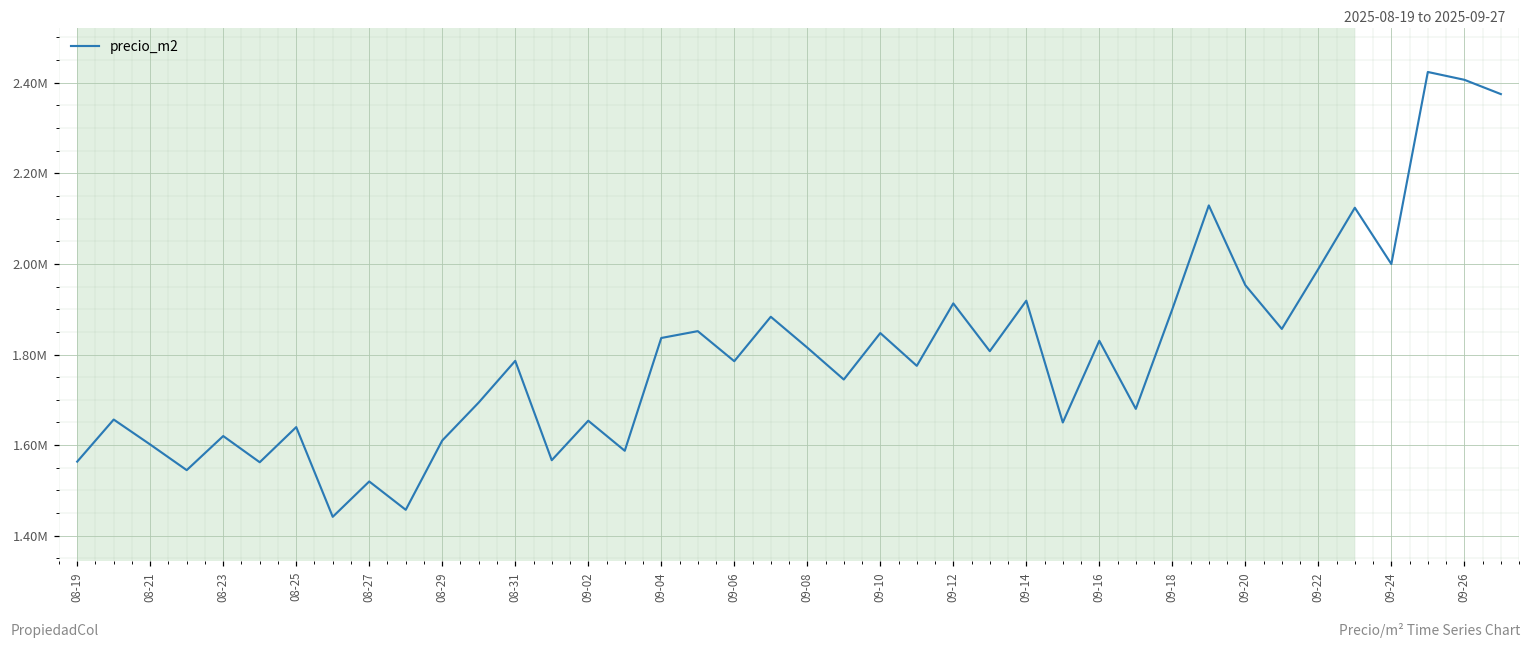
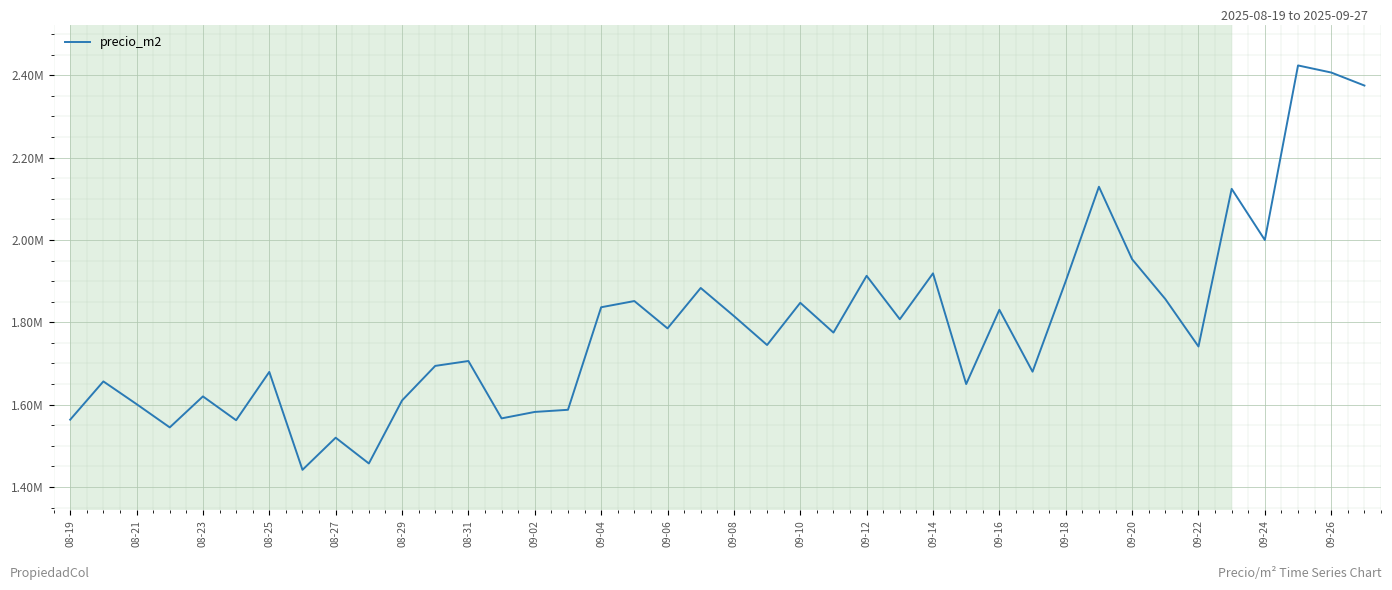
08-25: 1640000 -> 1680000
08-31: 1790000 -> 1710000
09-02: 1650000 -> 1580000
09-22: 1990000 -> 1740000
